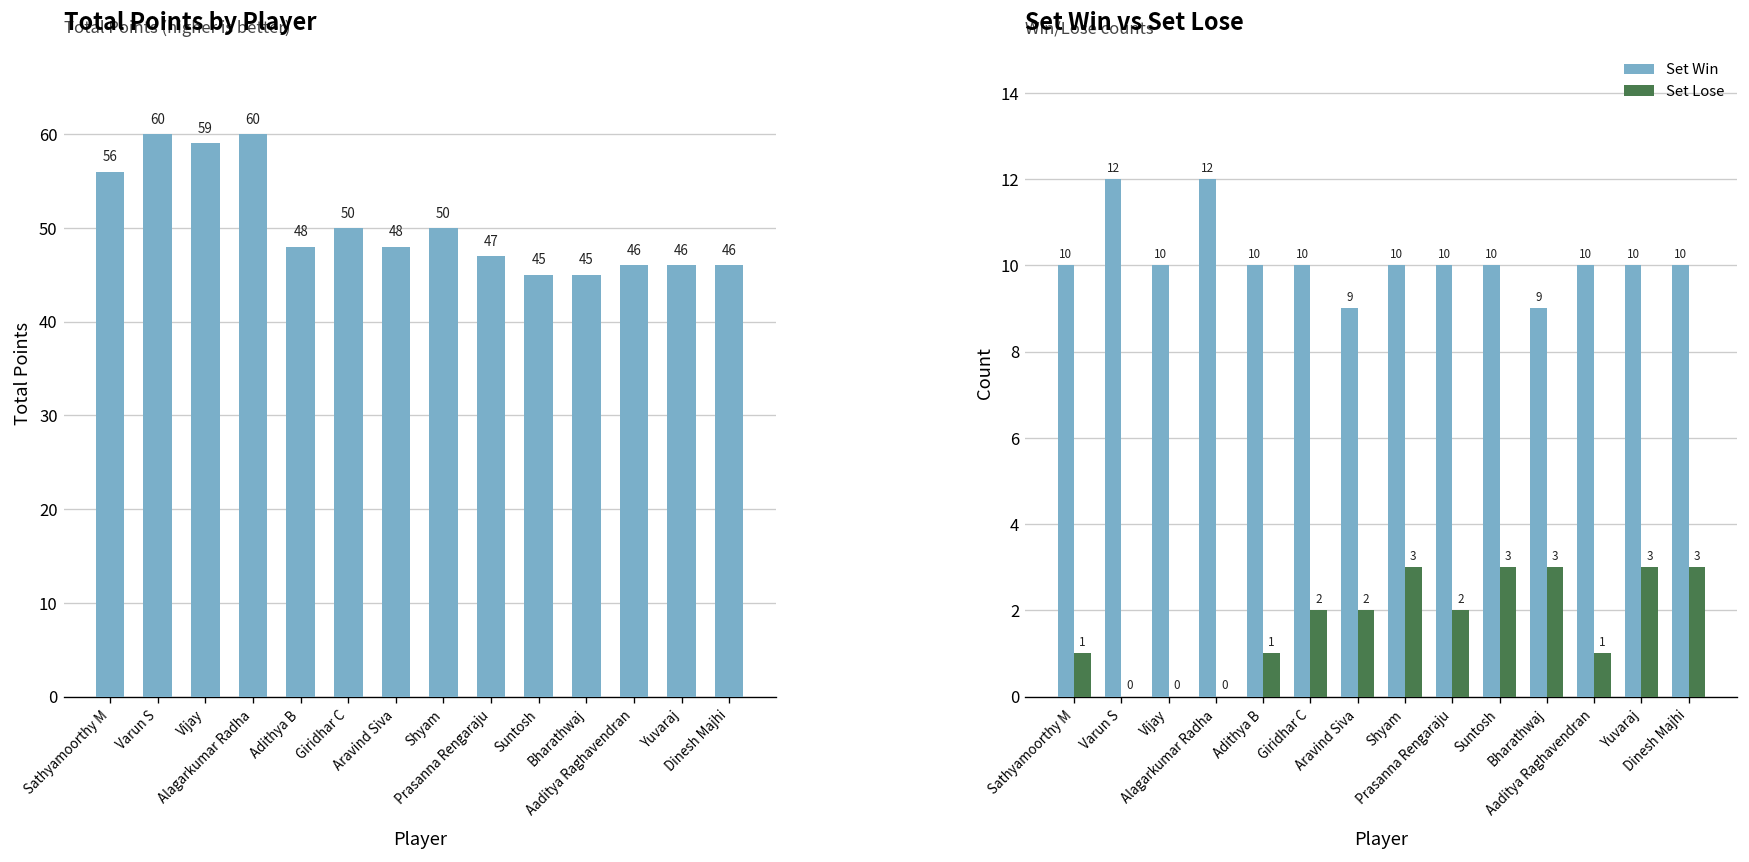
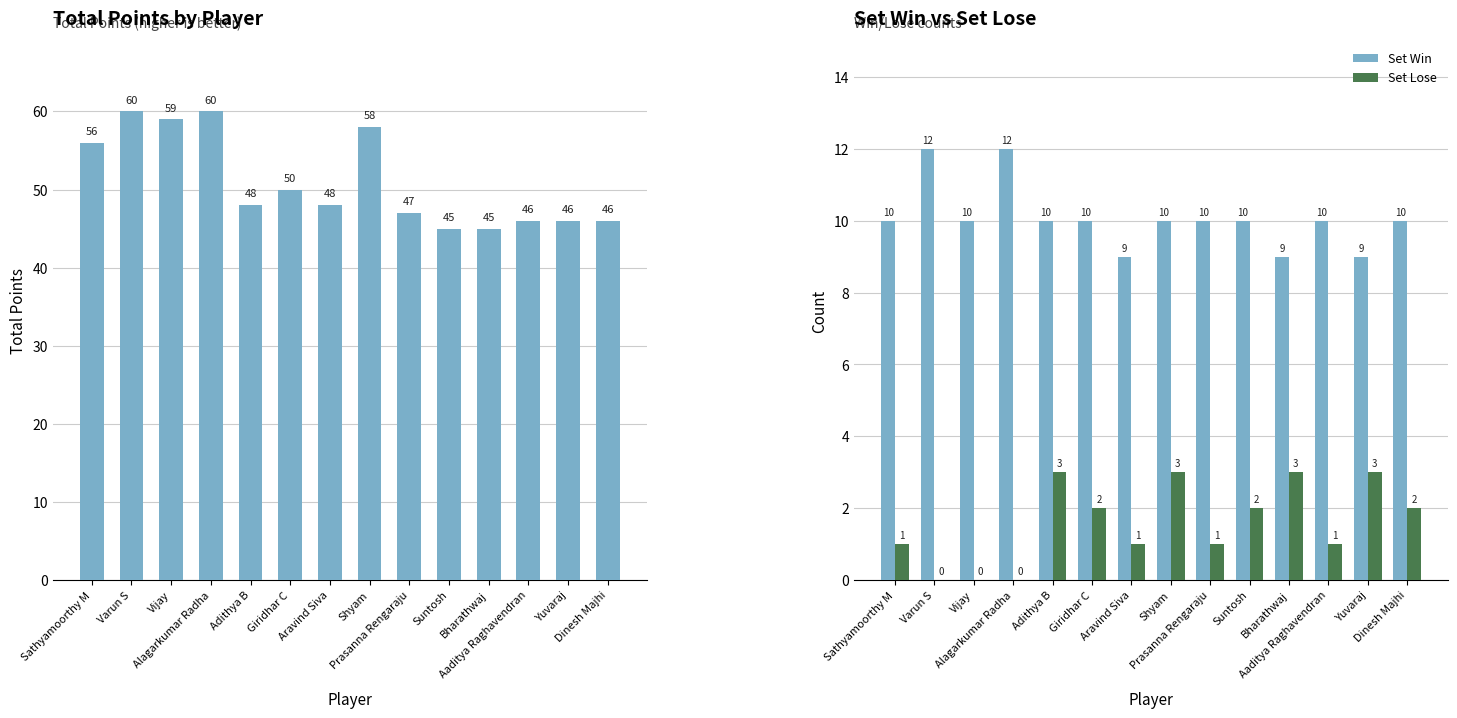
Total Points by Player, Shyam: 50 -> 58
Set Win vs Set Lose, Set Lose, Adithya B: 1 -> 3
Set Win vs Set Lose, Set Lose, Aravind Siva: 2 -> 1
Set Win vs Set Lose, Set Lose, Prasanna Rengaraju: 2 -> 1
Set Win vs Set Lose, Set Lose, Suntosh: 3 -> 2
Set Win vs Set Lose, Set Win, Yuvaraj: 10 -> 9
Set Win vs Set Lose, Set Lose, Dinesh Majhi: 3 -> 2
